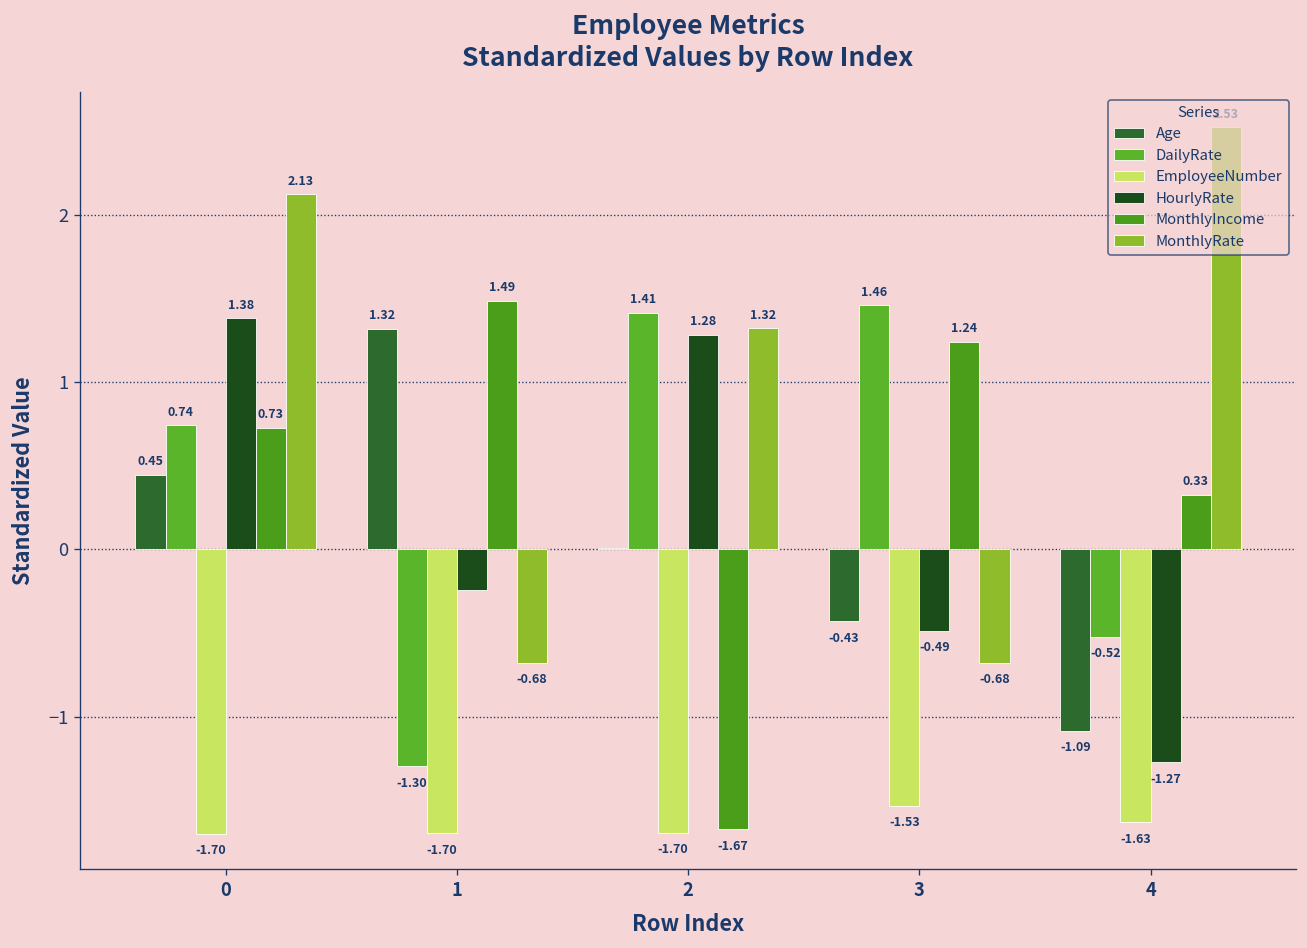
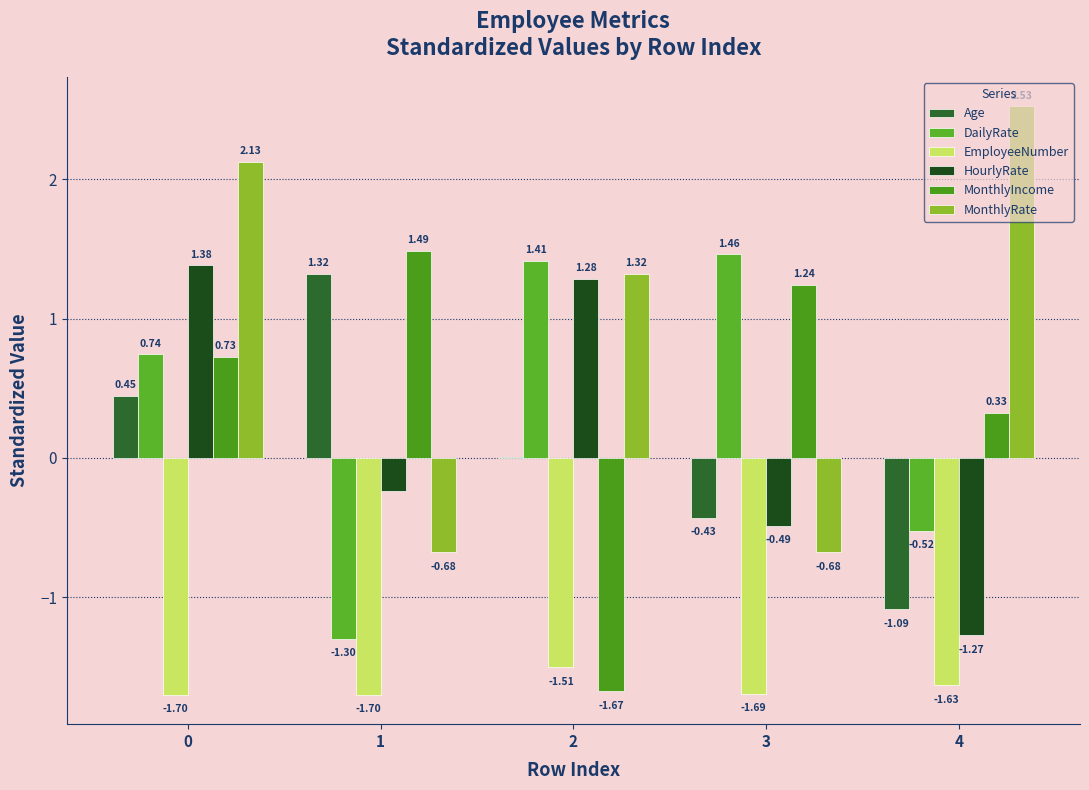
EmployeeNumber, 2: -1.70 -> -1.51
EmployeeNumber, 3: -1.53 -> -1.69
